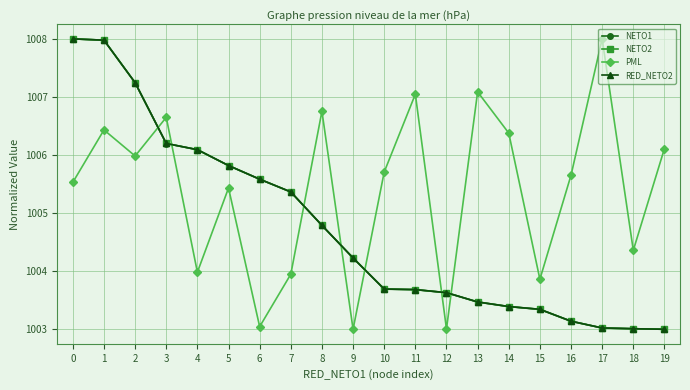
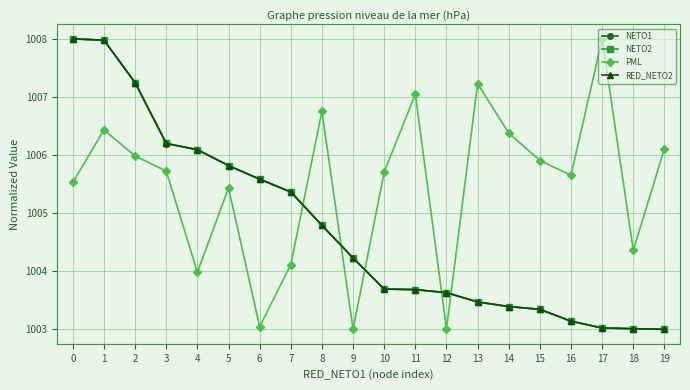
PML, 3: 1006.6 -> 1005.7
PML, 7: 1003.9 -> 1004.1
PML, 13: 1007.1 -> 1007.2
PML, 15: 1003.9 -> 1005.9
